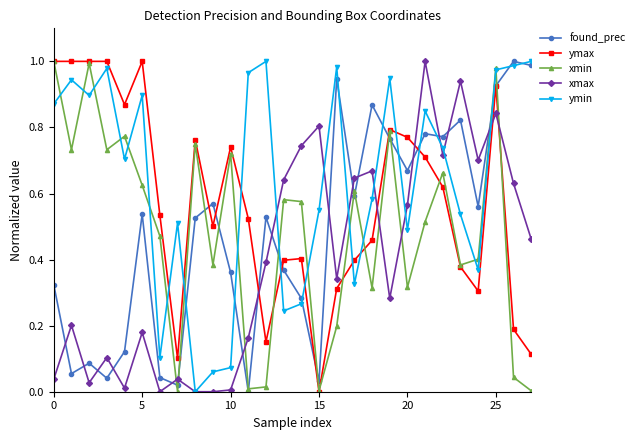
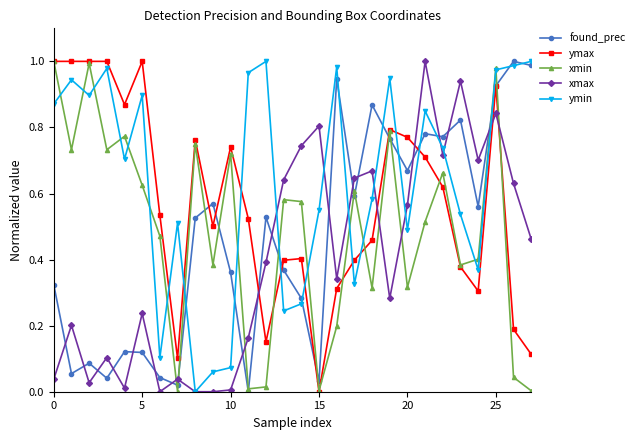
found_prec, 5: 0.54 -> 0.12
xmax, 5: 0.18 -> 0.24
